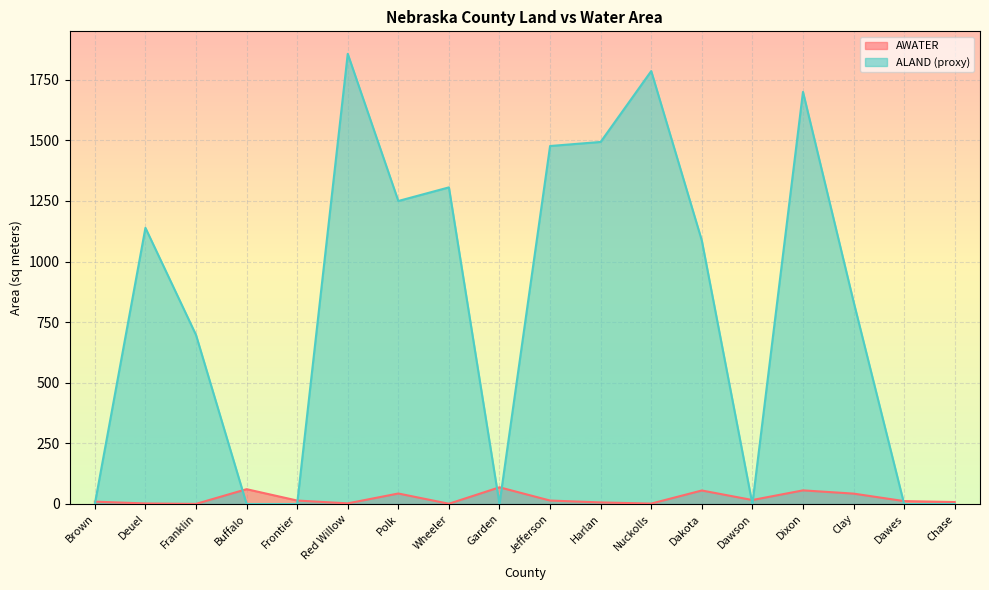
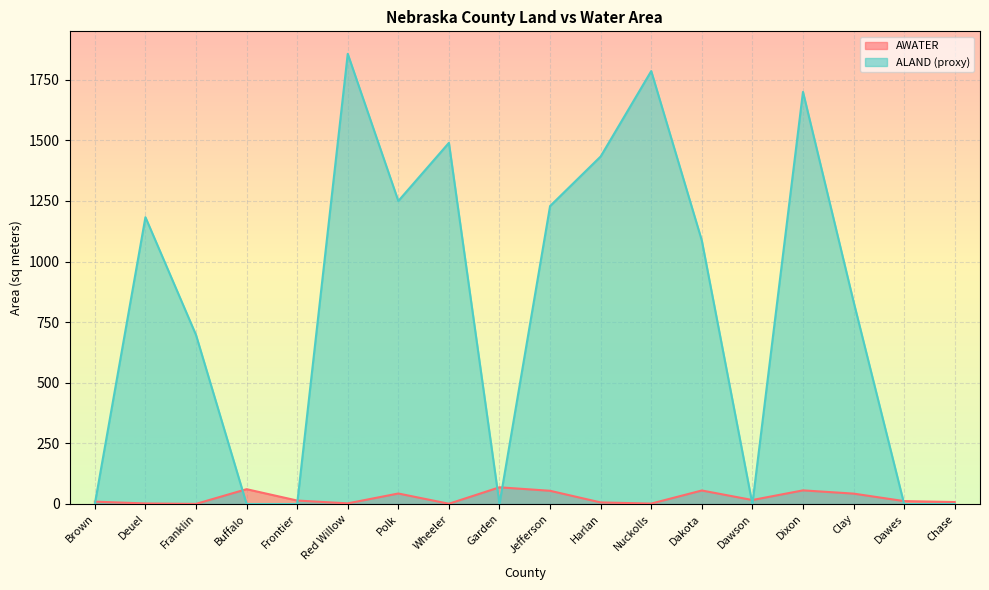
ALAND (proxy), Deuel: 1140 -> 1180
ALAND (proxy), Wheeler: 1310 -> 1490
AWATER, Jefferson: 10 -> 50
ALAND (proxy), Jefferson: 1480 -> 1230
ALAND (proxy), Harlan: 1490 -> 1430
